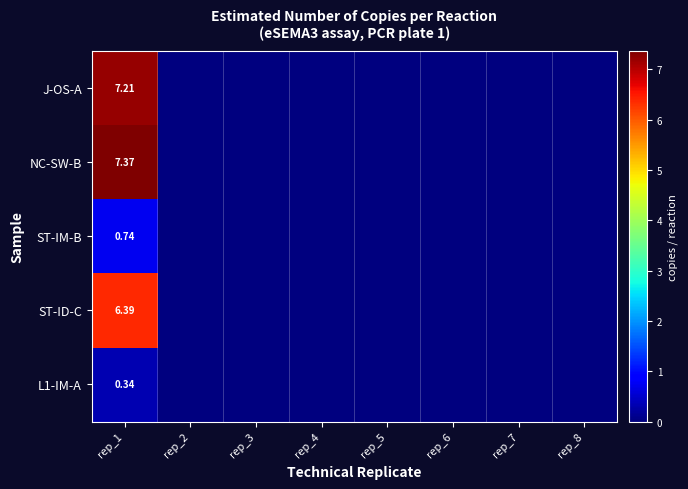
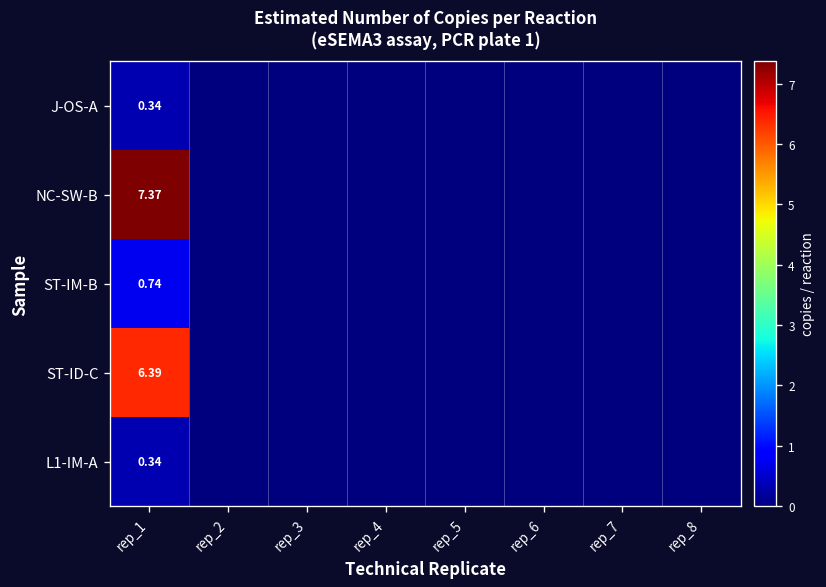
J-OS-A, rep_1: 7.21 -> 0.34
